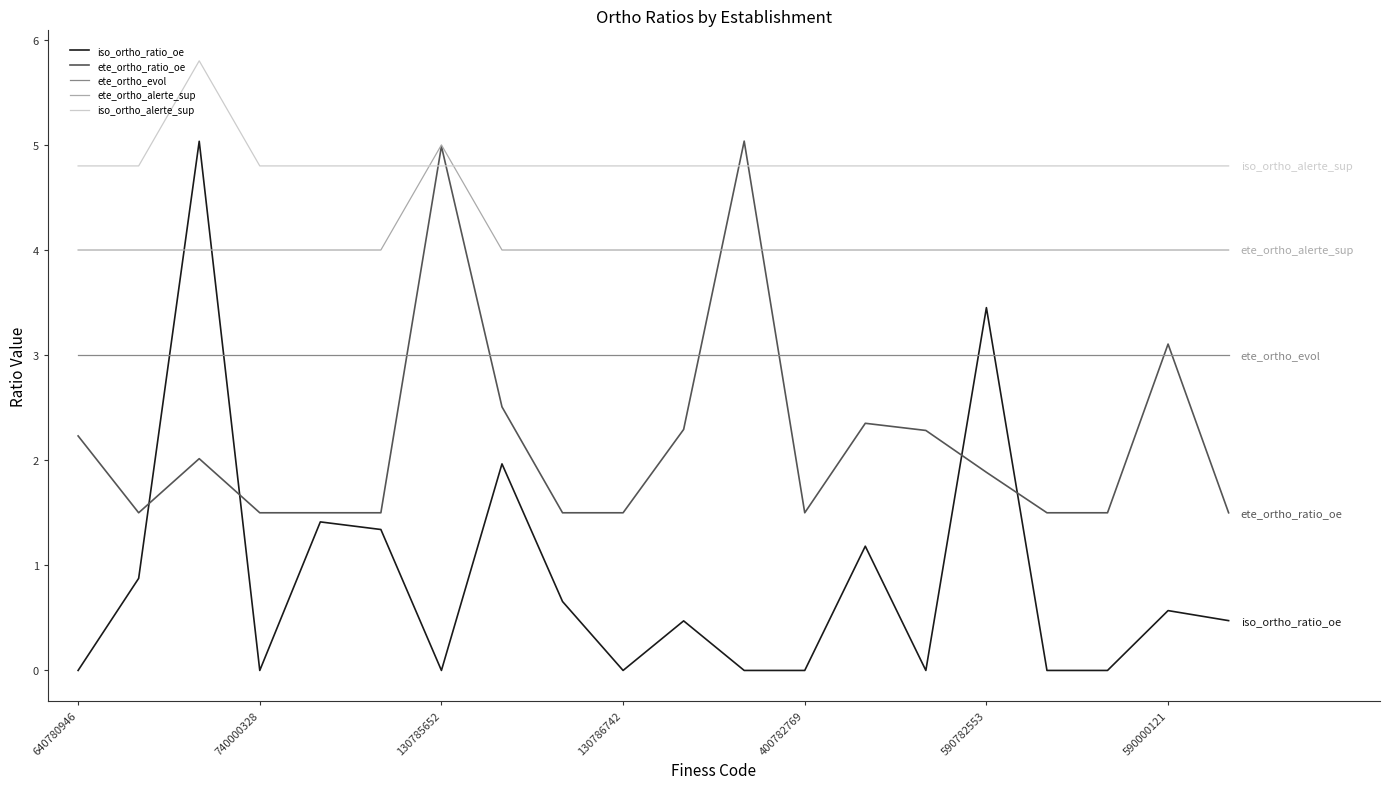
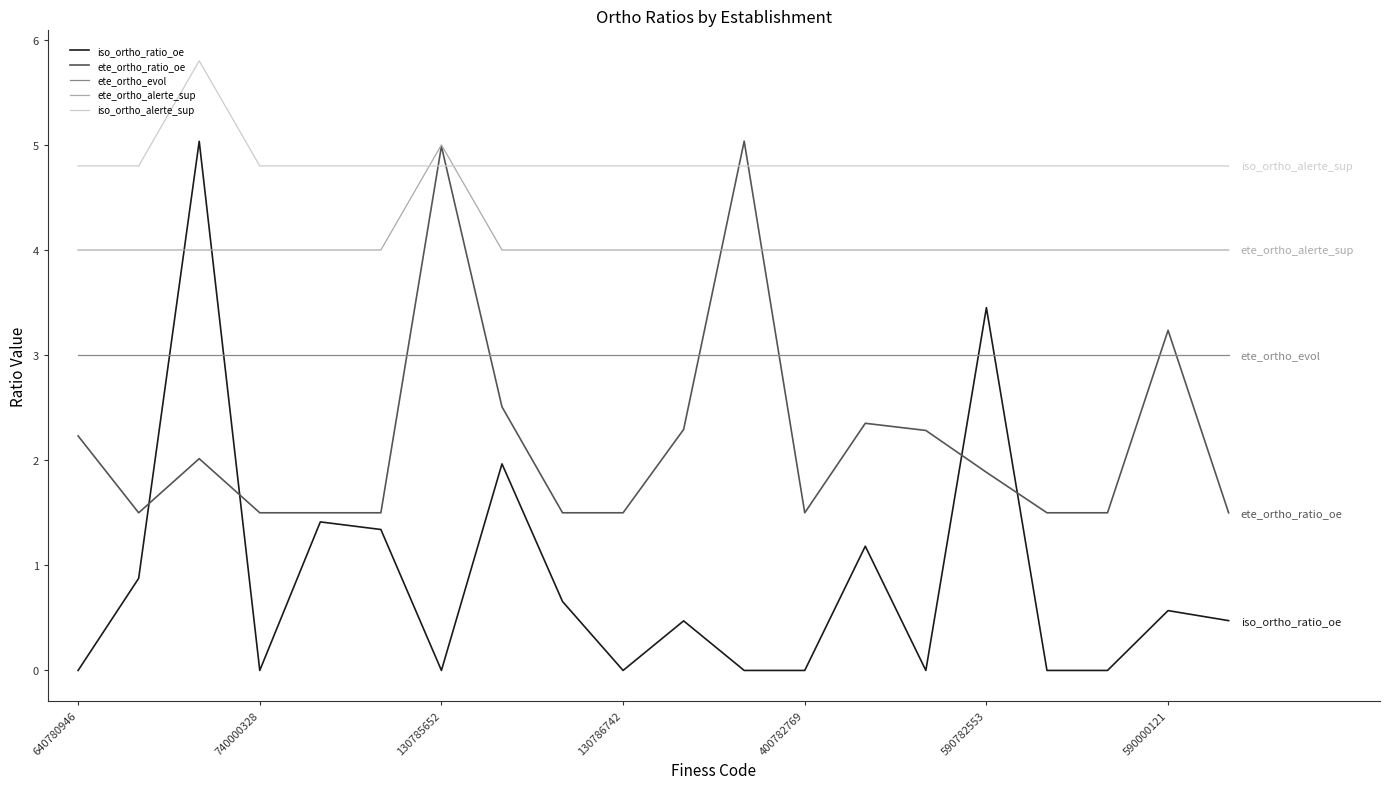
ete_ortho_ratio_oe, 590000121: 3.11 -> 3.24
